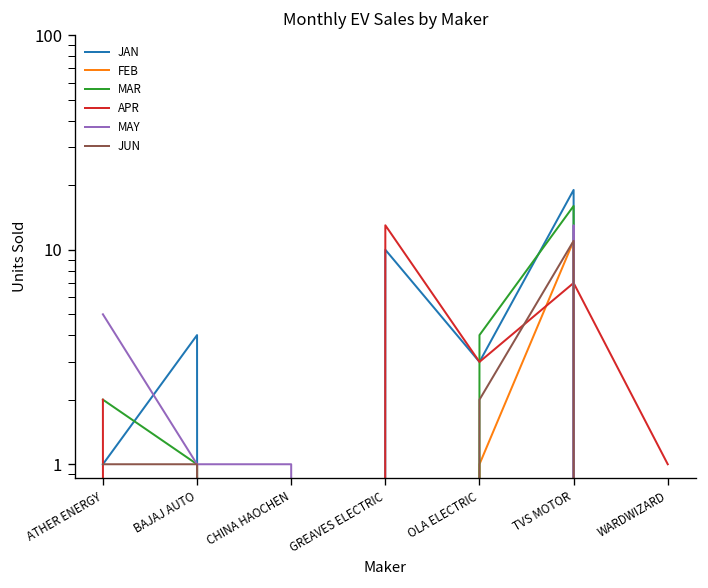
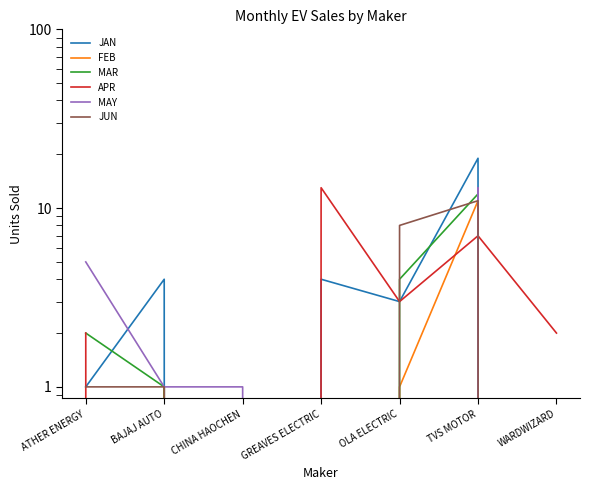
JAN, GREAVES ELECTRIC: 10 -> 4
JUN, OLA ELECTRIC: 2 -> 8
MAR, TVS MOTOR: 16 -> 12
APR, WARDWIZARD: 1 -> 2
